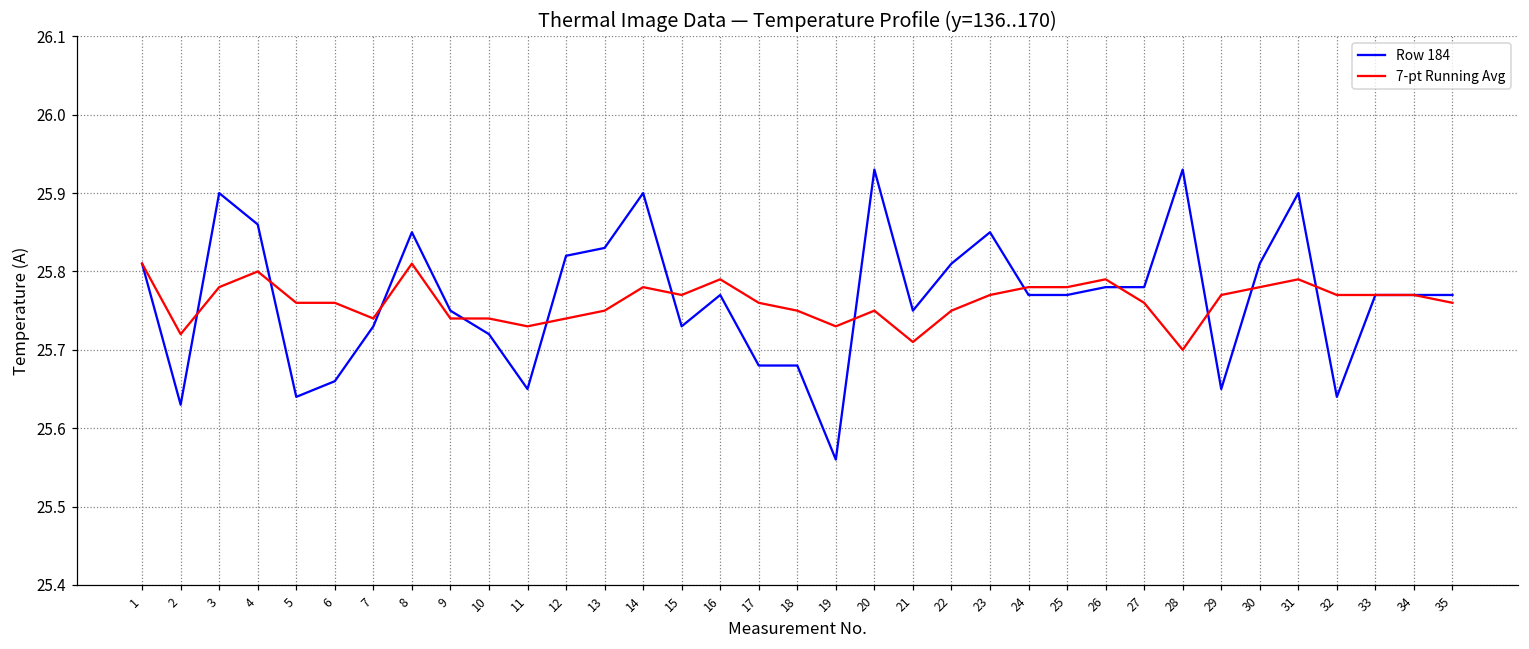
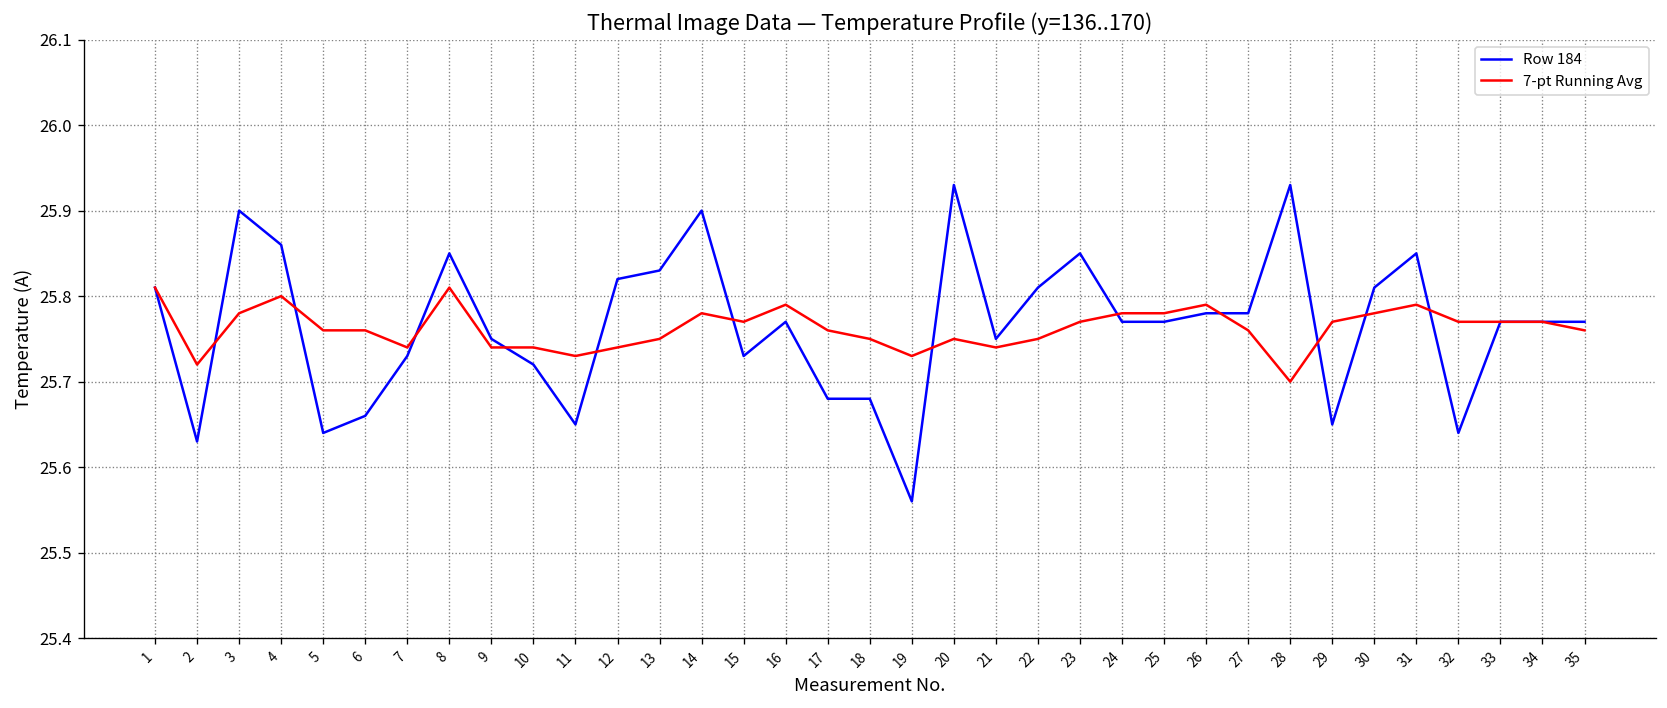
7-pt Running Avg, 21: 25.71 -> 25.74
Row 184, 31: 25.90 -> 25.85
